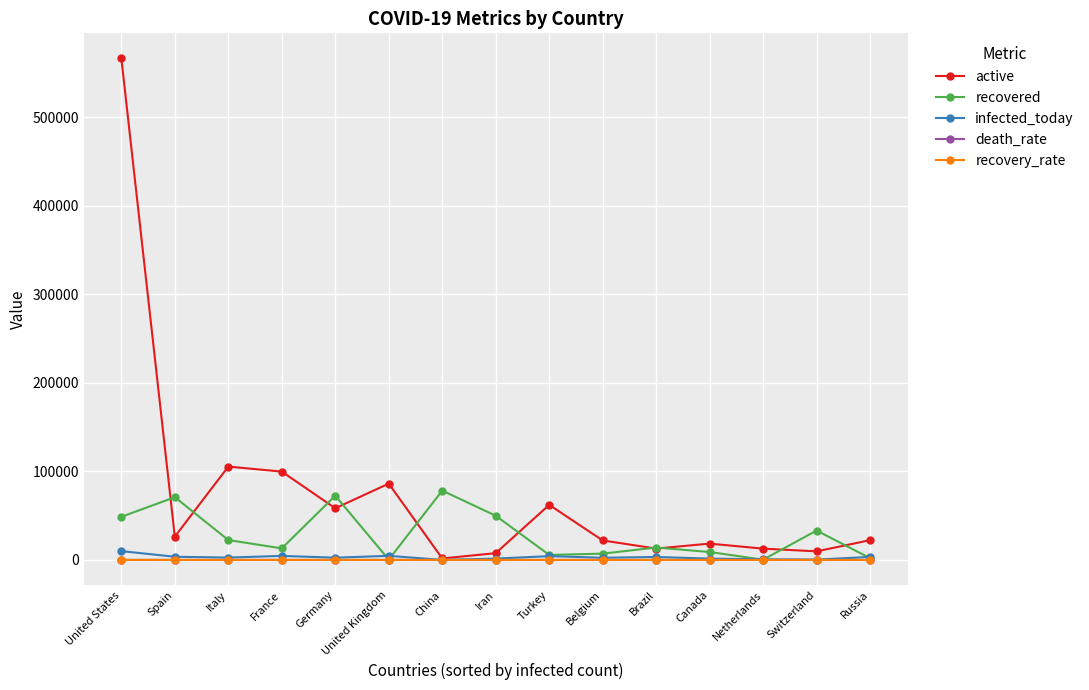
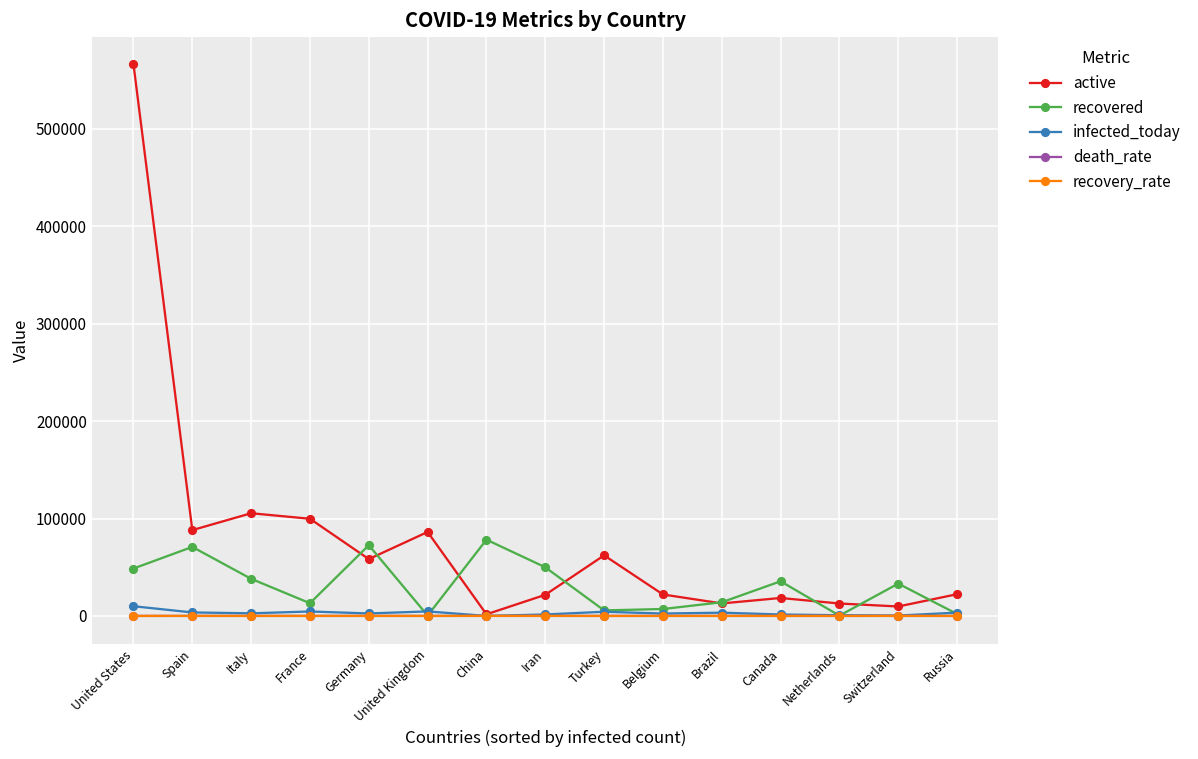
active, Spain: 30000 -> 90000
recovered, Italy: 20000 -> 40000
active, Iran: 10000 -> 20000
recovered, Canada: 10000 -> 40000
